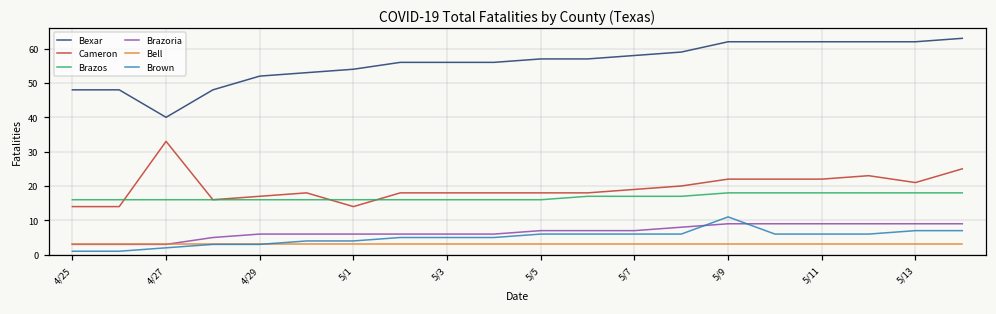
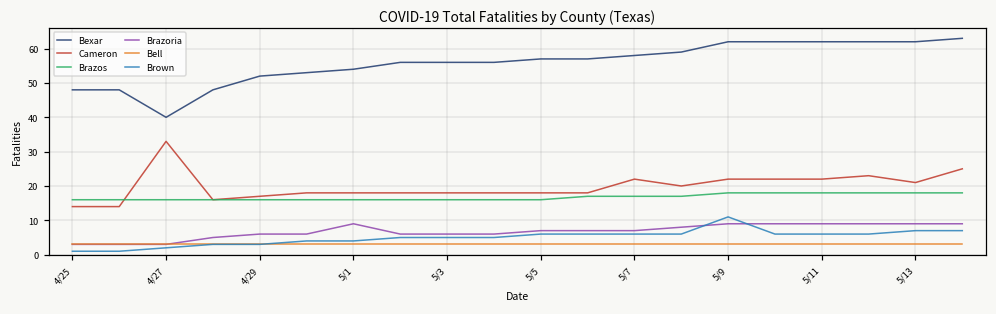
Cameron, 5/1: 14 -> 18
Brazoria, 5/1: 6 -> 9
Cameron, 5/7: 19 -> 22
